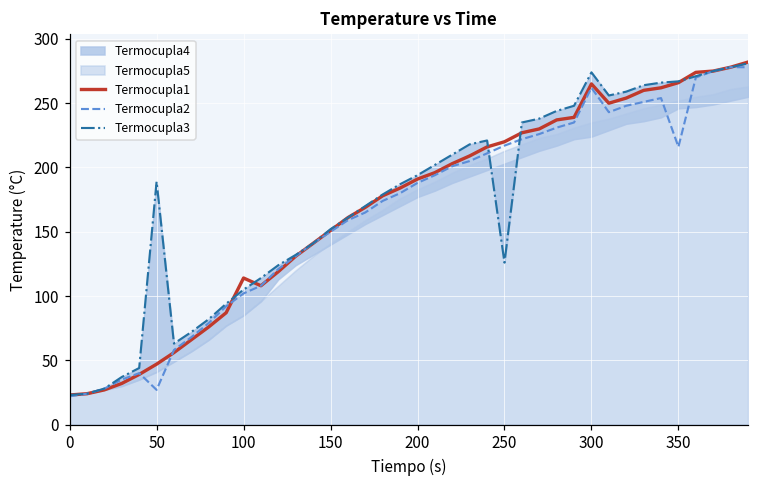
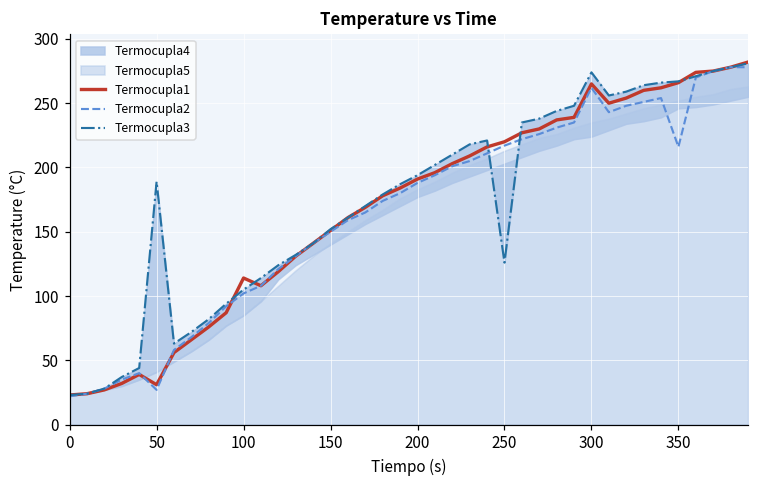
Termocupla1, 50: 47 -> 31
